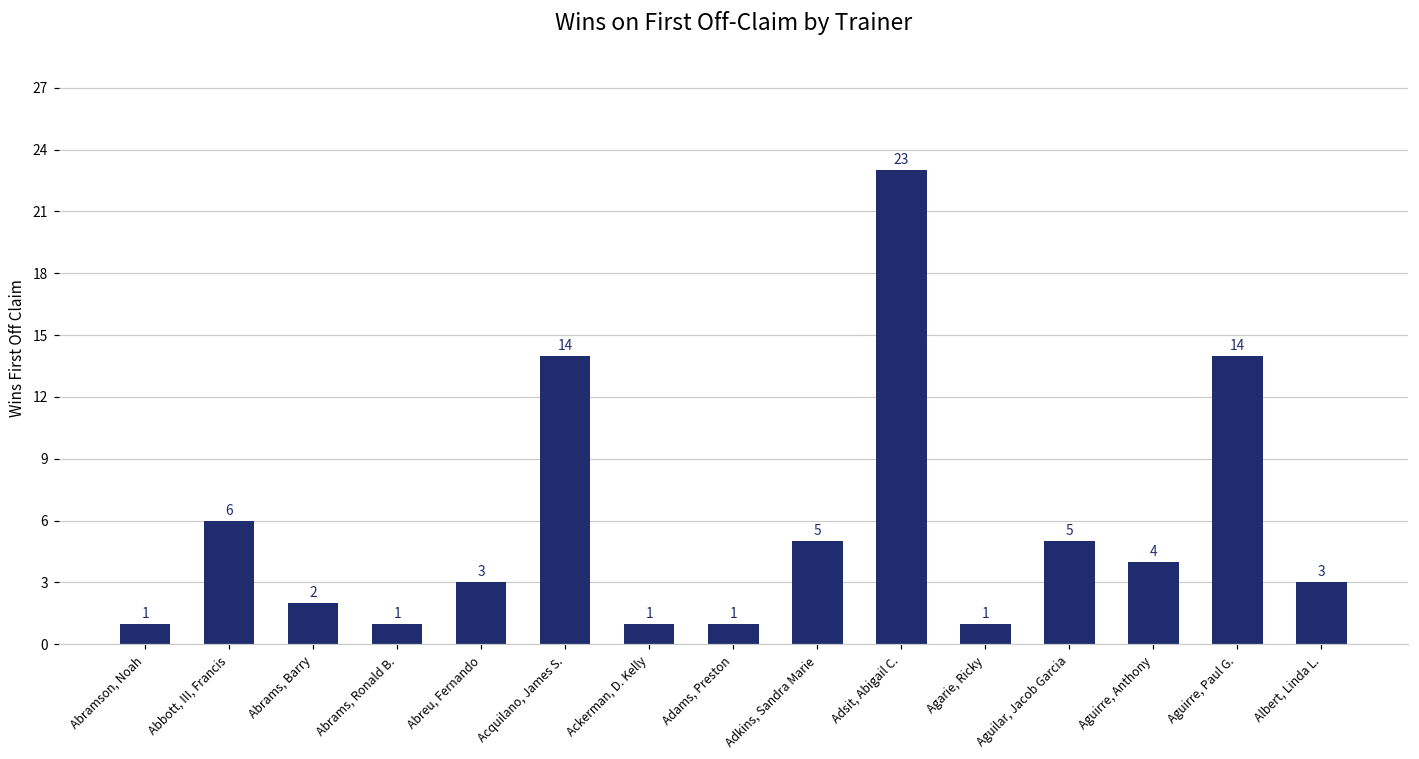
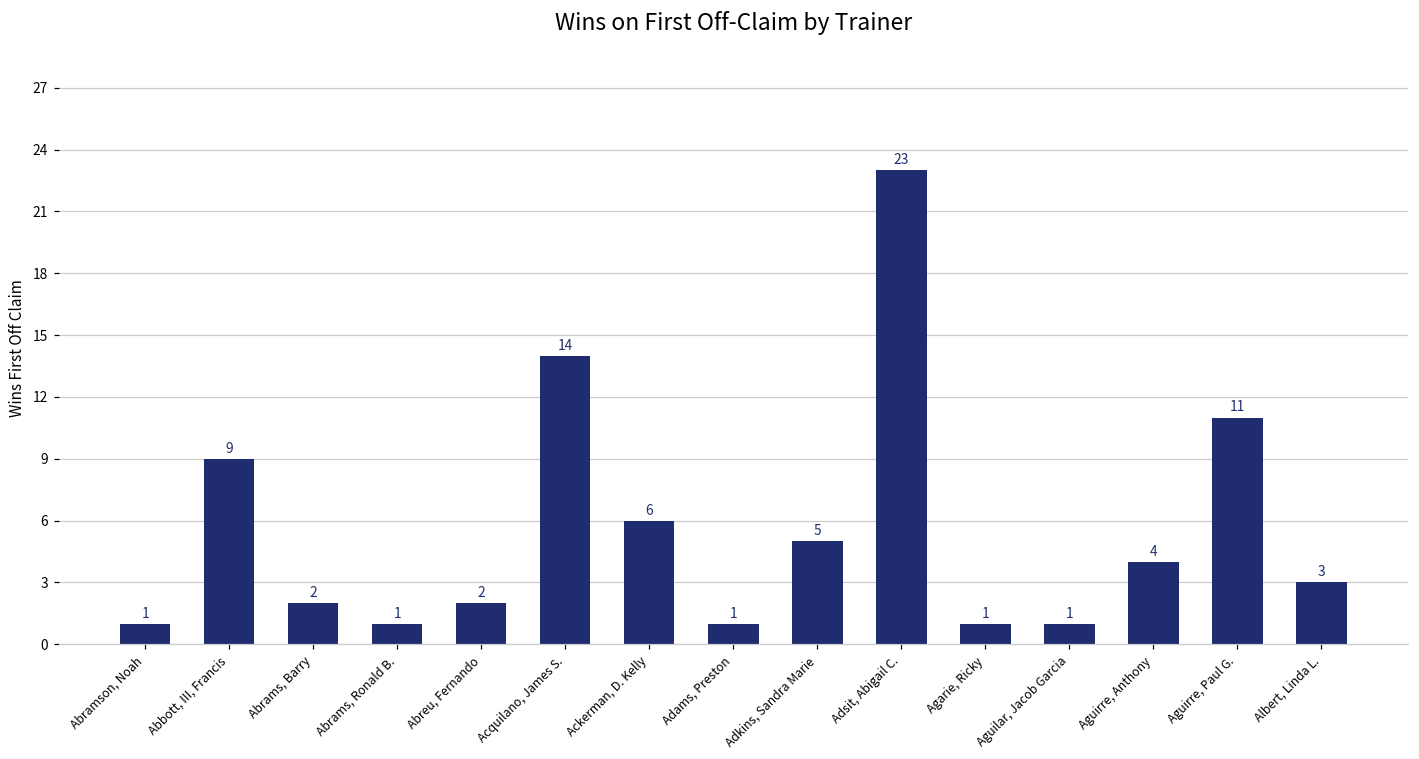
Abbott, III, Francis: 6 -> 9
Abreu, Fernando: 3 -> 2
Ackerman, D. Kelly: 1 -> 6
Aguilar, Jacob Garcia: 5 -> 1
Aguirre, Paul G.: 14 -> 11
